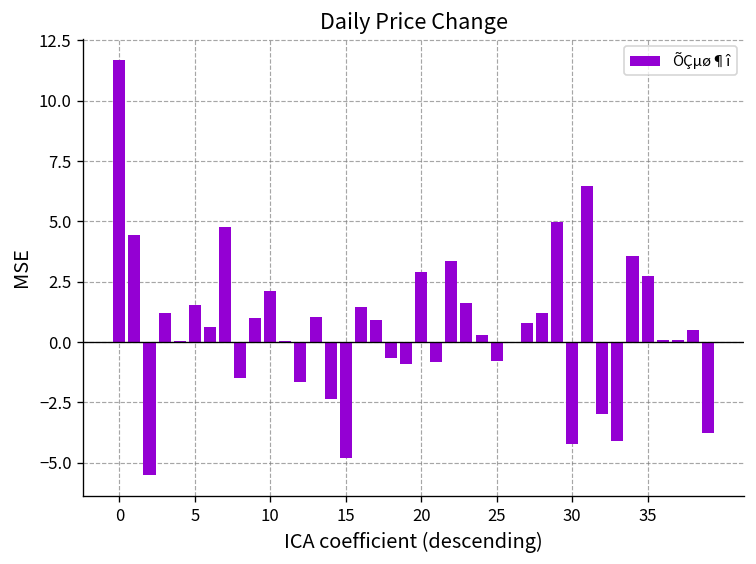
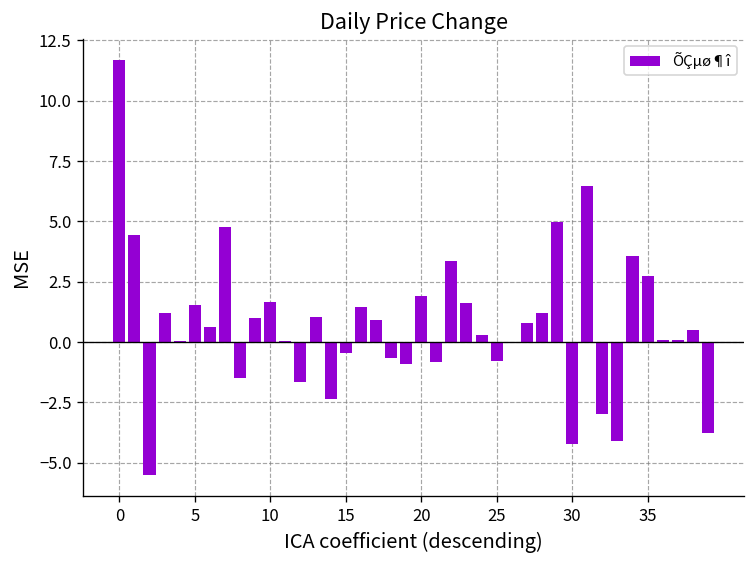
10: 2.1 -> 1.7
15: -4.8 -> -0.4
20: 2.9 -> 1.9
